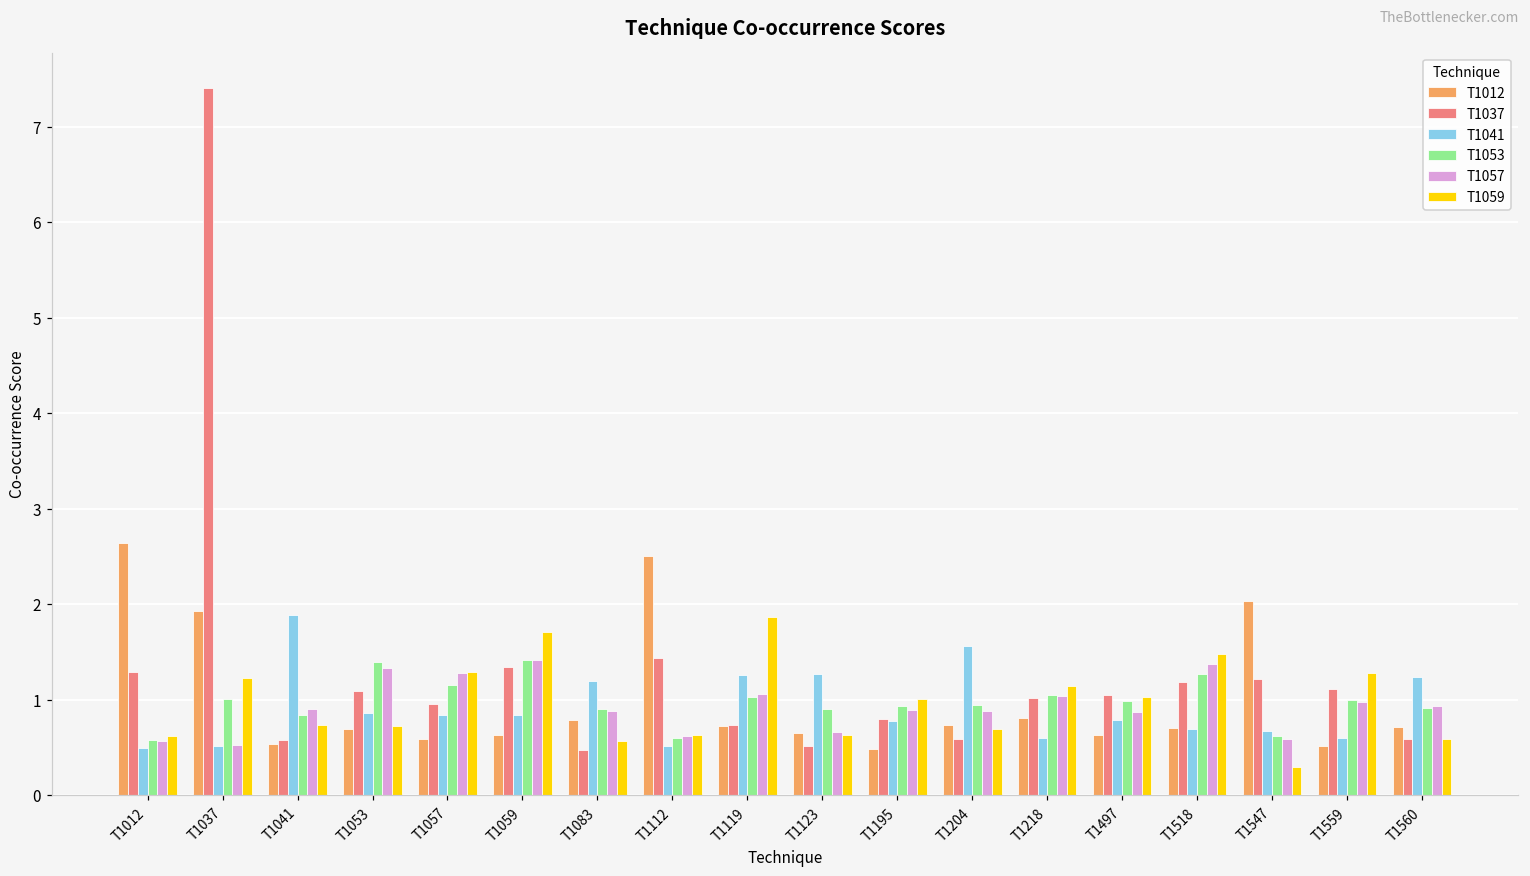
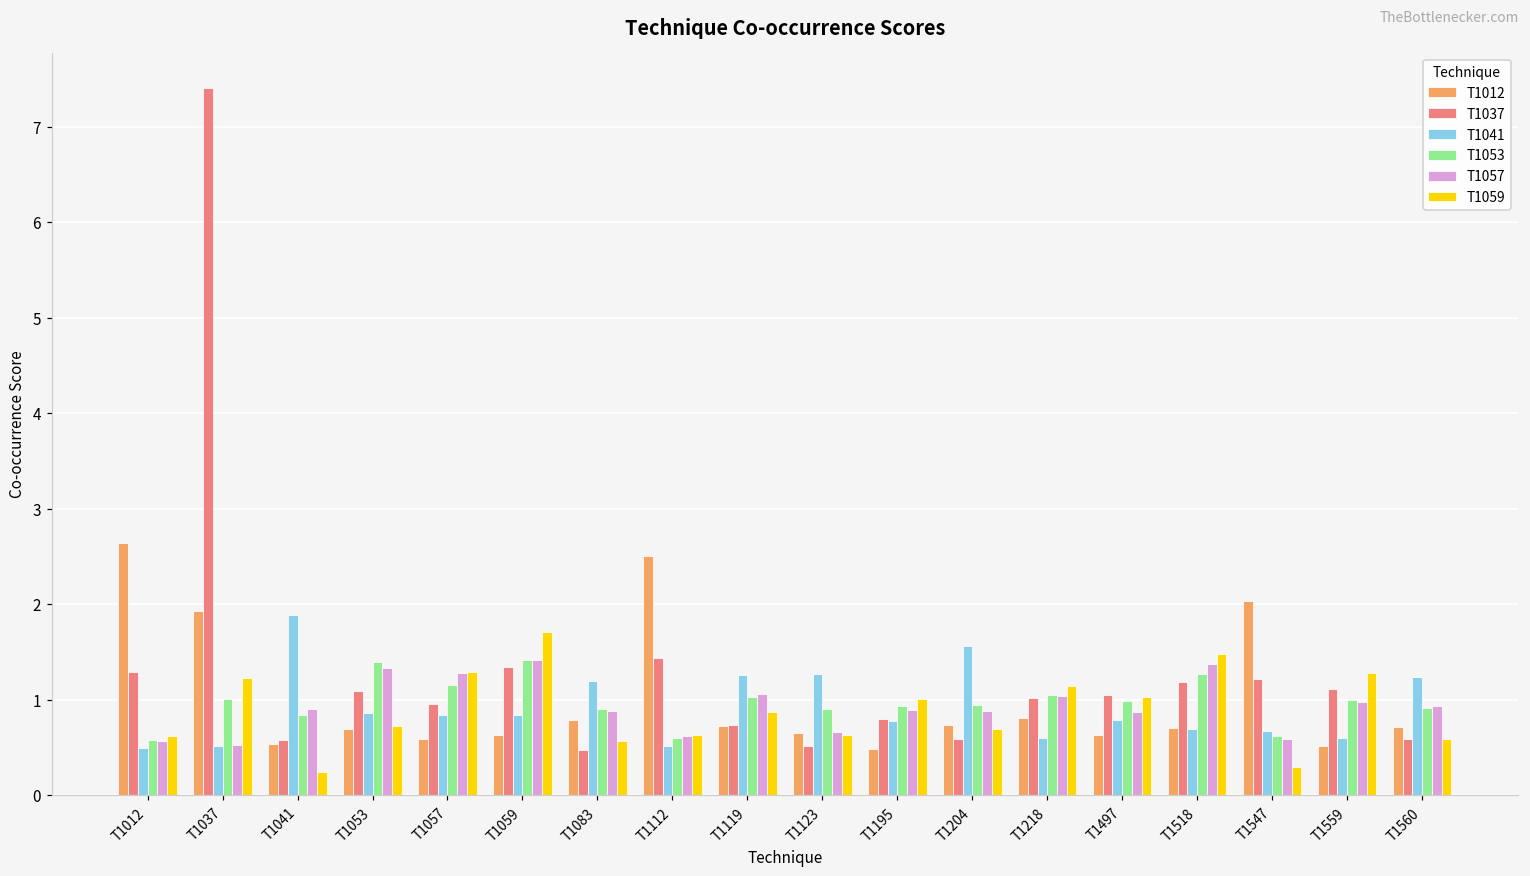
T1059, T1041: 0.7 -> 0.2
T1059, T1119: 1.9 -> 0.9
